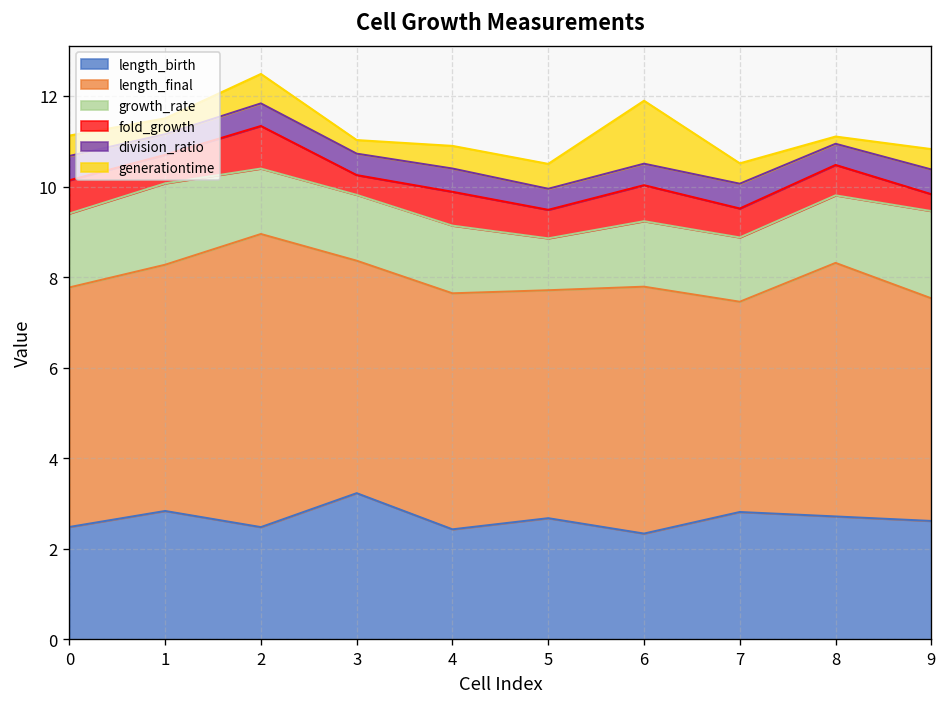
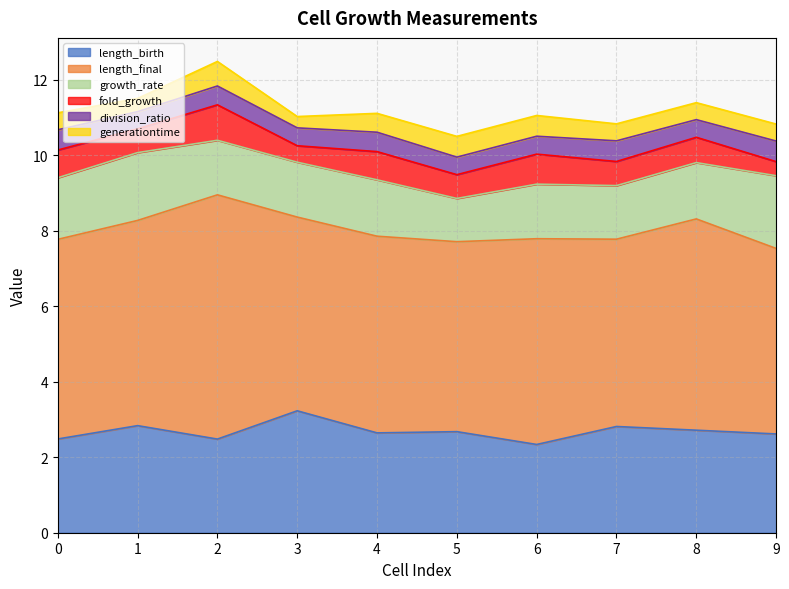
length_birth, 4: 2.4 -> 2.6
generationtime, 6: 1.4 -> 0.6
length_final, 7: 4.6 -> 5.0
generationtime, 8: 0.2 -> 0.4
